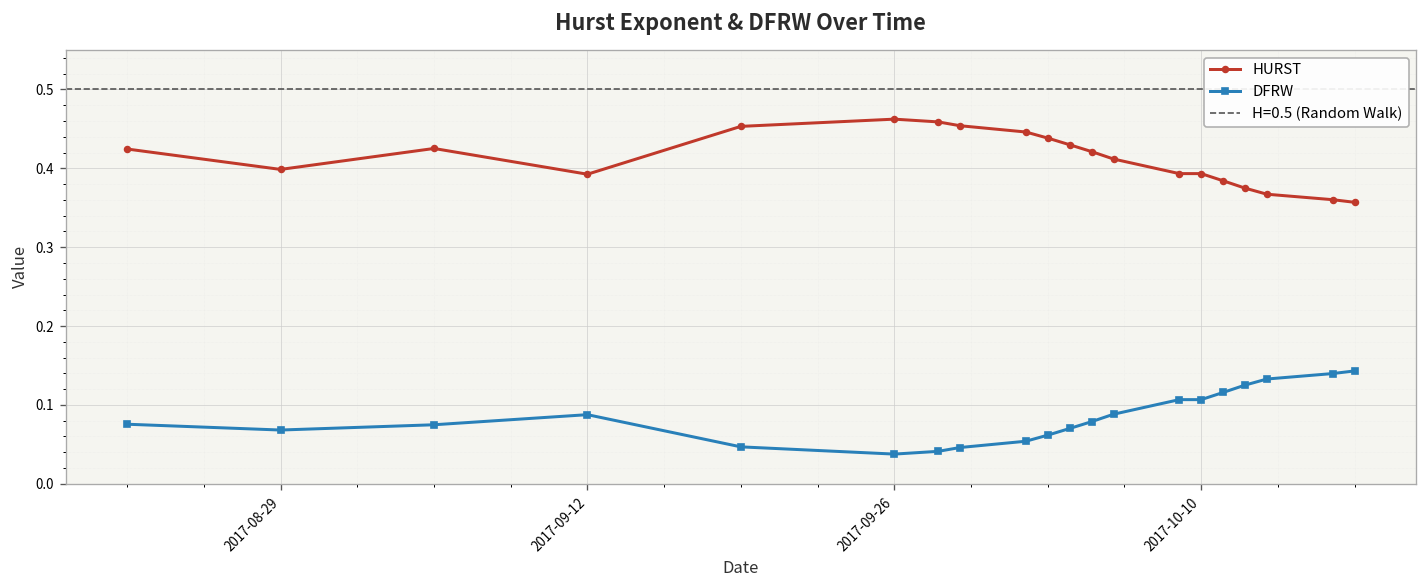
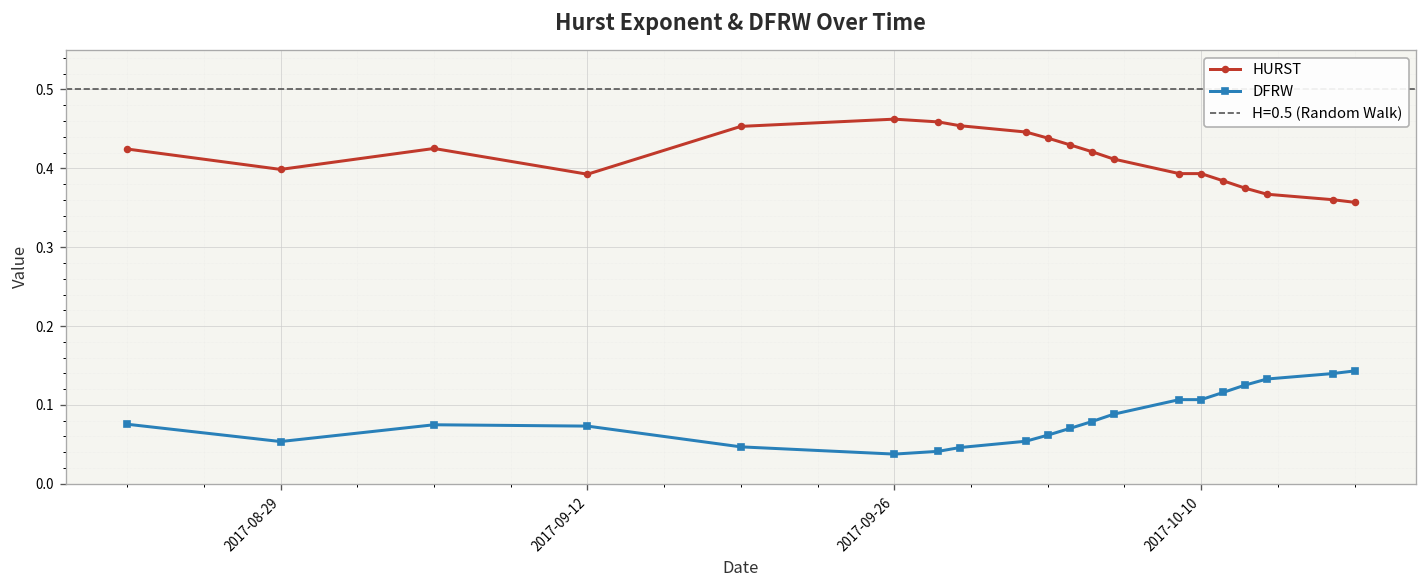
DFRW, 2017-08-29: 0.07 -> 0.05
DFRW, 2017-09-12: 0.09 -> 0.07
